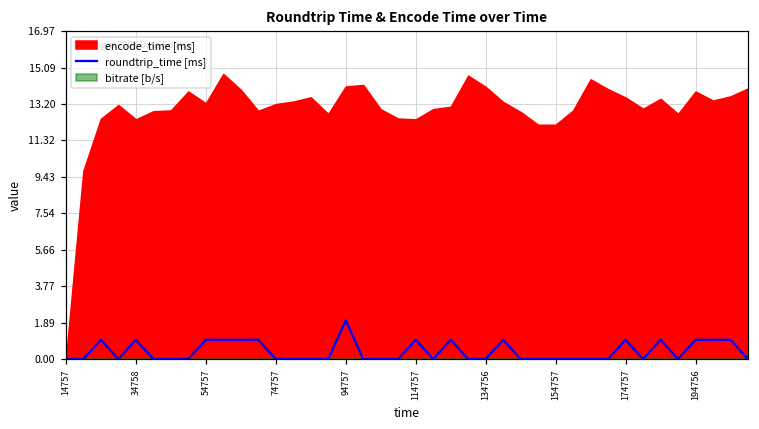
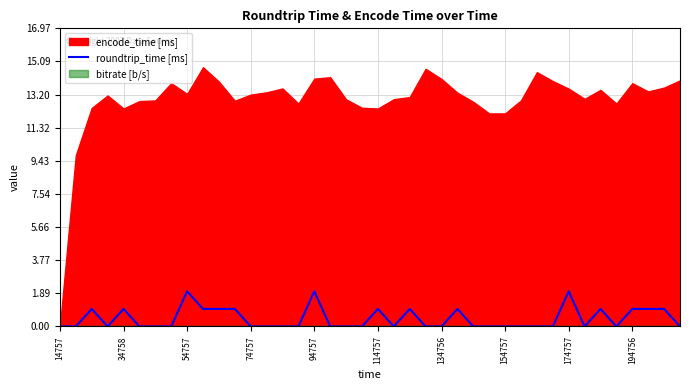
roundtrip_time [ms], 54757: 1 -> 2
roundtrip_time [ms], 174757: 1 -> 2
